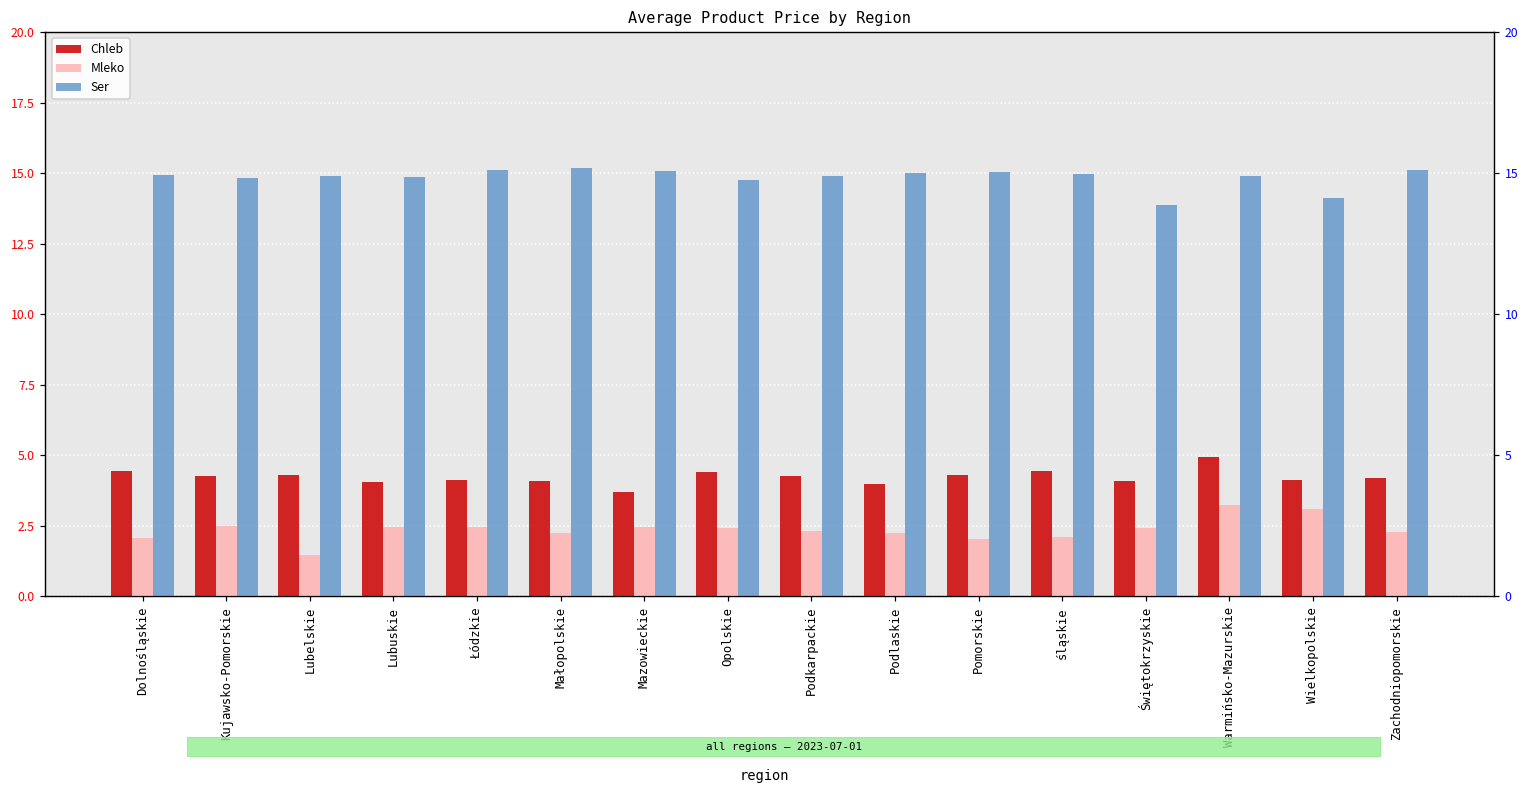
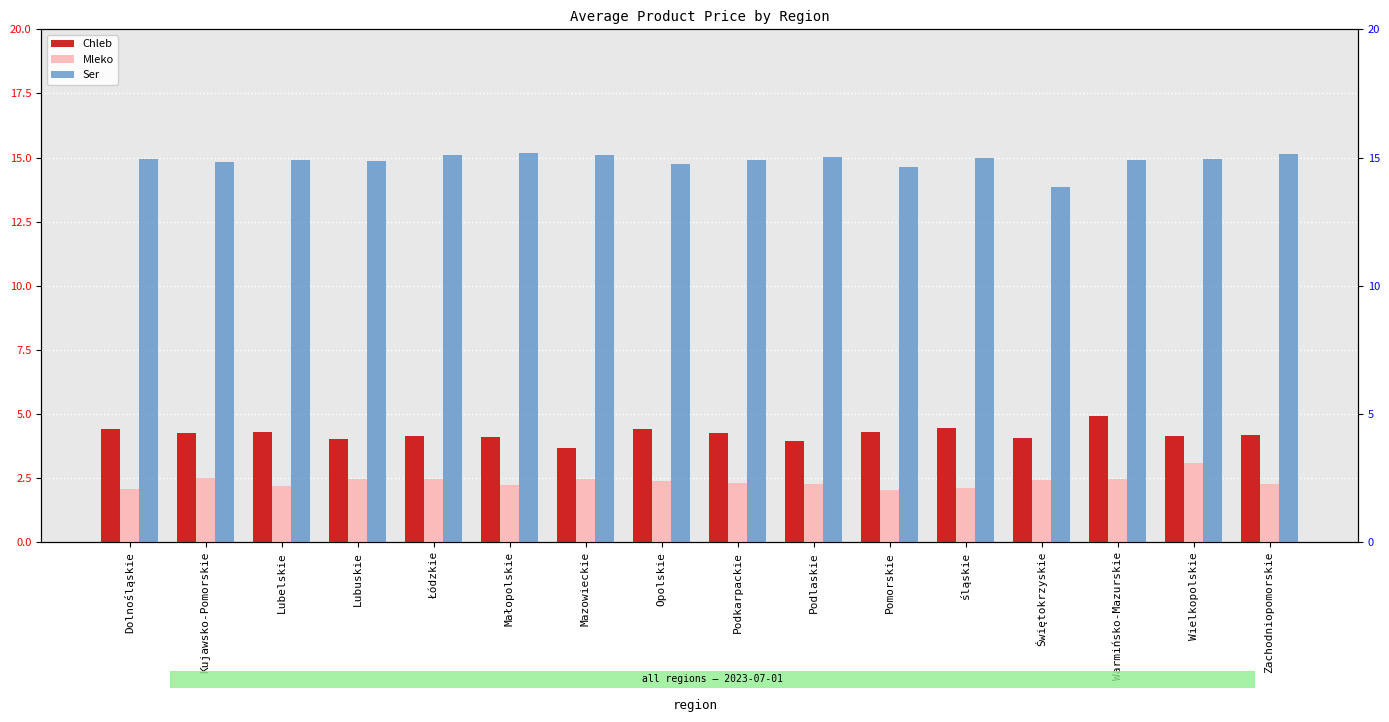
Mleko, Lubelskie: 1.4 -> 2.2
Ser, Pomorskie: 15.0 -> 14.6
Mleko, Warmińsko-Mazurskie: 3.2 -> 2.4
Ser, Wielkopolskie: 14.1 -> 15.0
